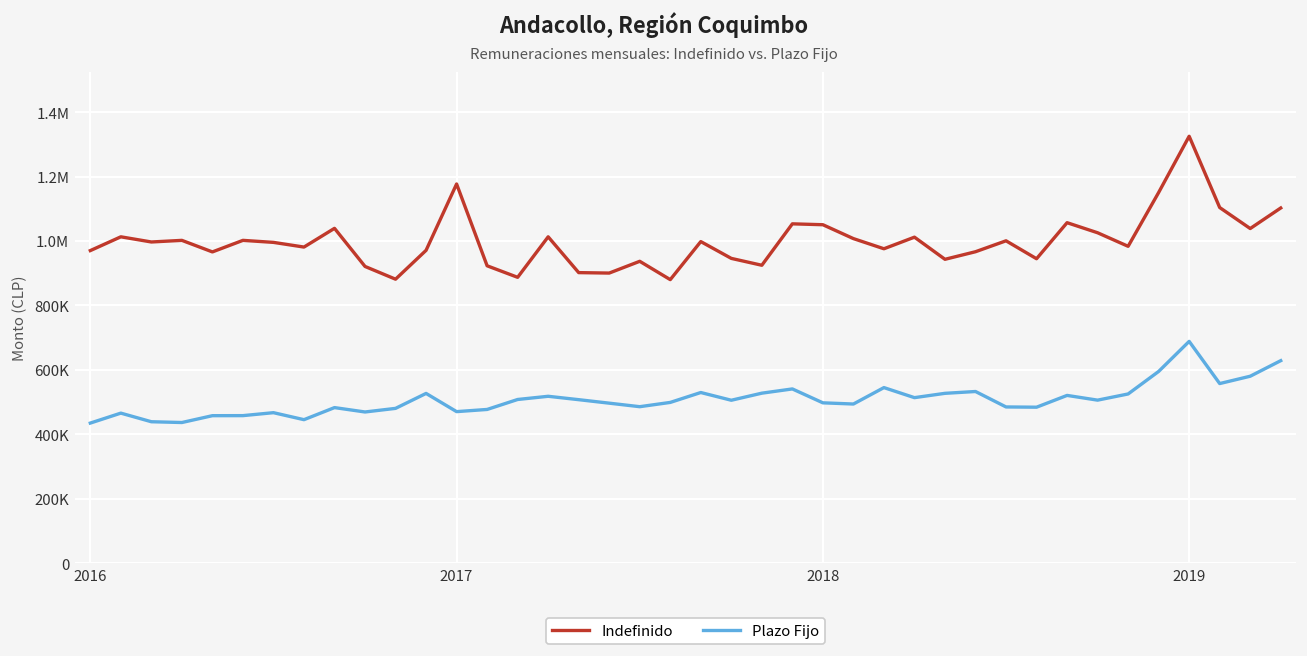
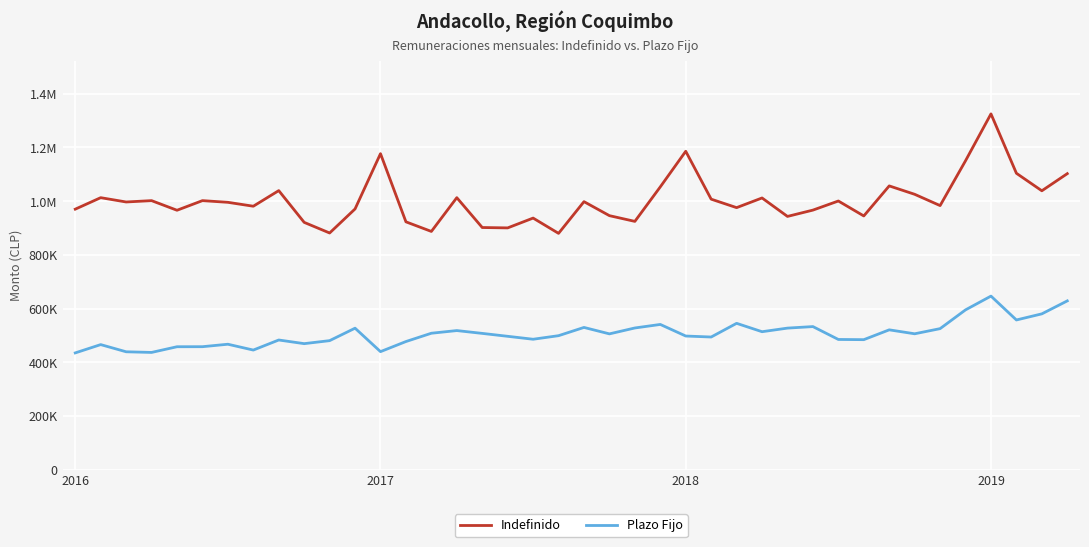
Plazo Fijo, 2017: 470000 -> 440000
Indefinido, 2018: 1050000 -> 1190000
Plazo Fijo, 2019: 690000 -> 650000
